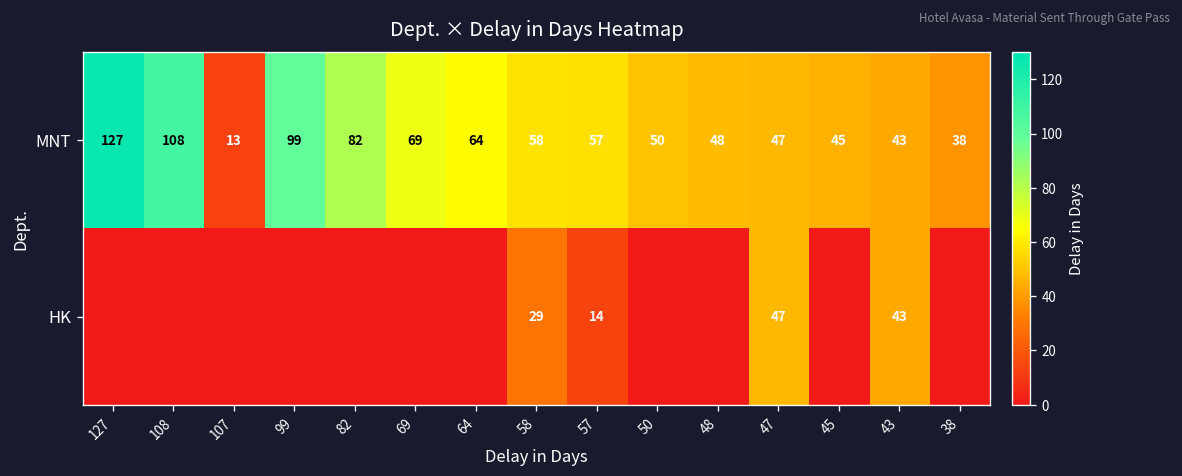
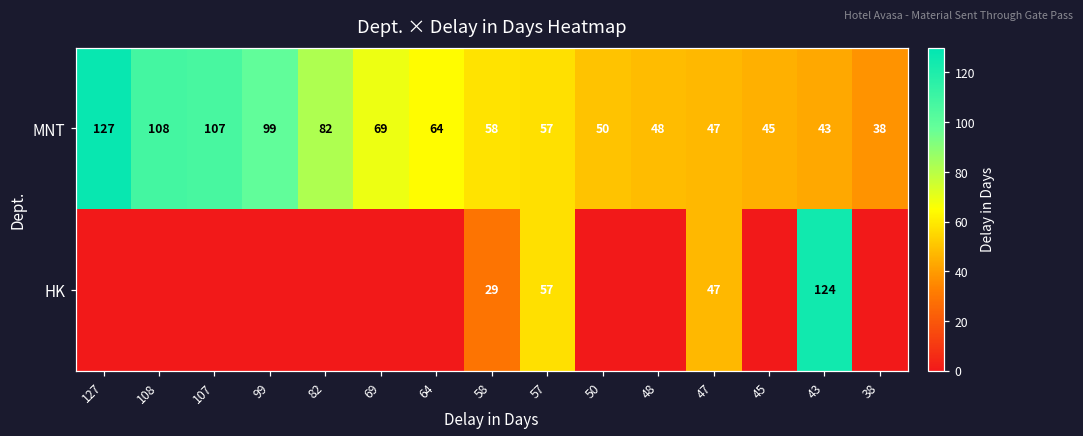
MNT, 107: 13 -> 107
HK, 57: 14 -> 57
HK, 43: 43 -> 124
